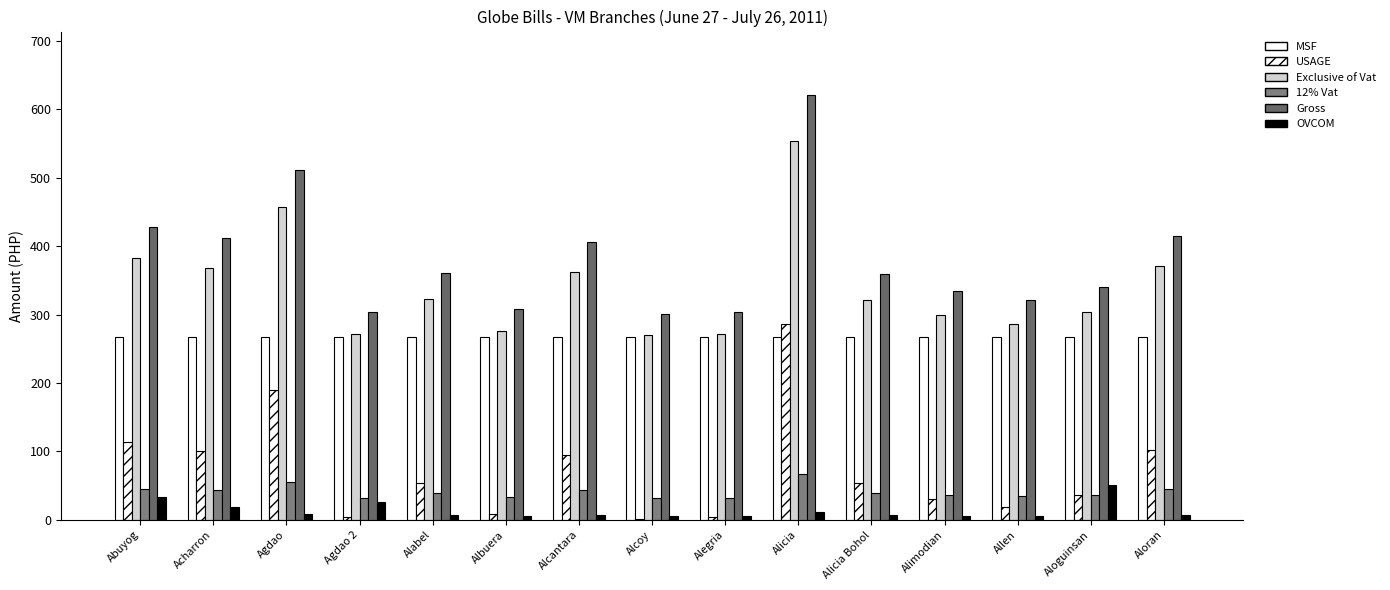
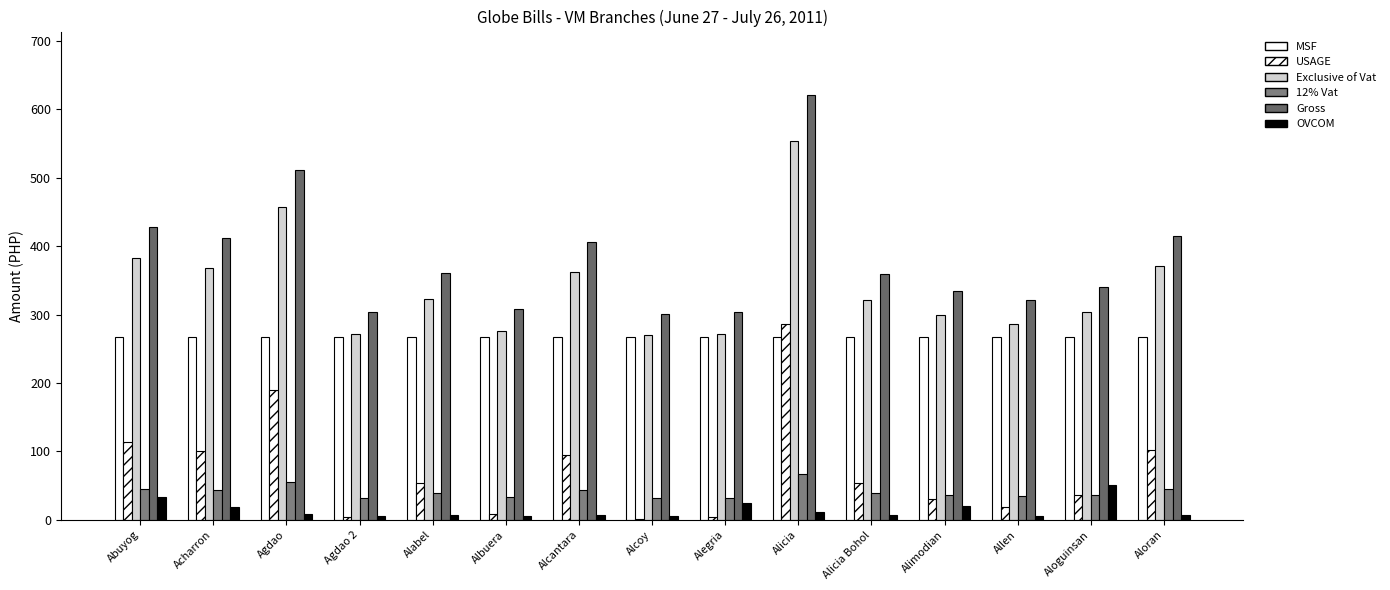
OVCOM, Agdao 2: 30 -> 10
OVCOM, Alegria: 10 -> 20
OVCOM, Alimodian: 10 -> 20
